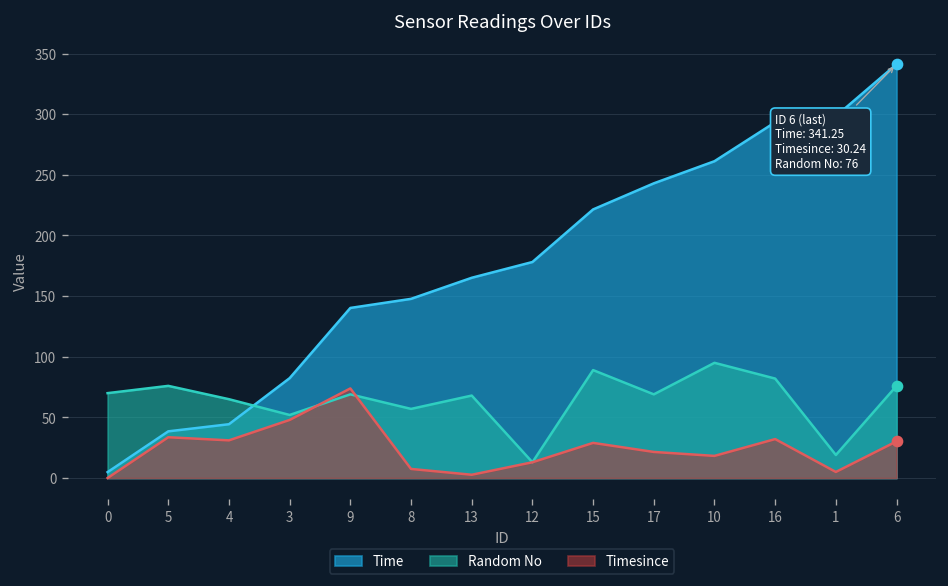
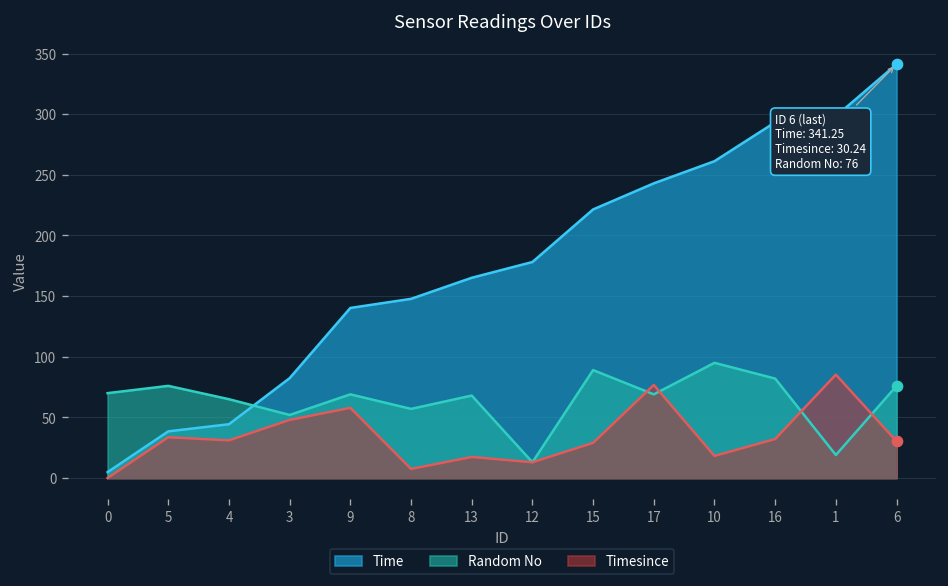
Timesince, 9: 74 -> 58
Timesince, 13: 3 -> 17
Timesince, 17: 22 -> 77
Timesince, 1: 5 -> 85
